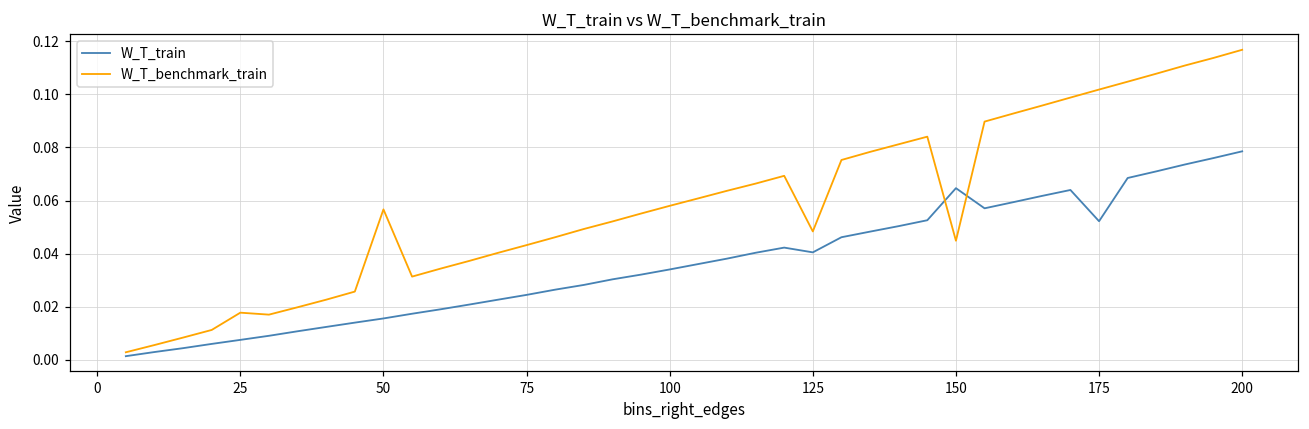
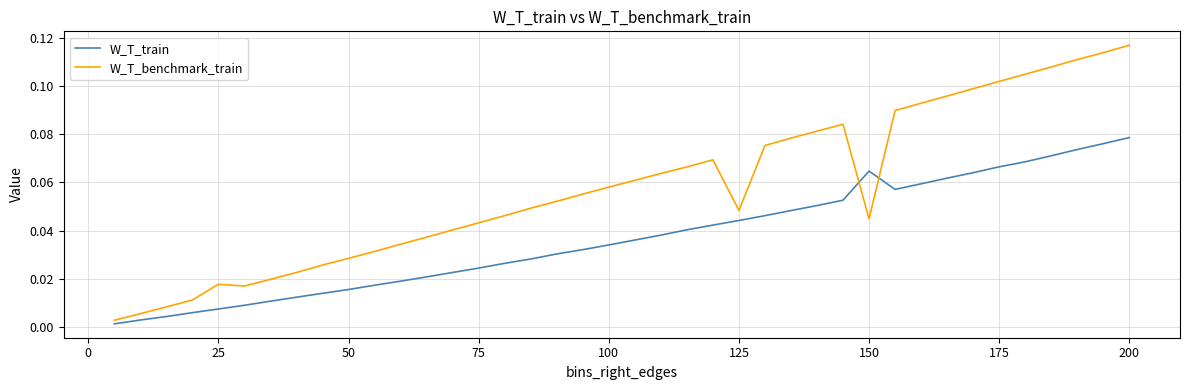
W_T_benchmark_train, 50: 0.057 -> 0.028
W_T_train, 125: 0.040 -> 0.044
W_T_train, 175: 0.052 -> 0.066
